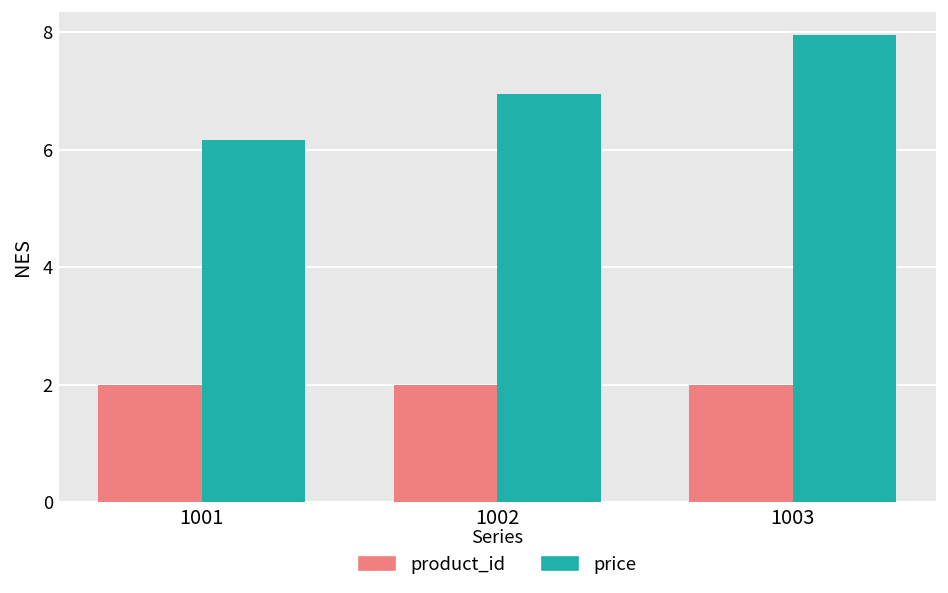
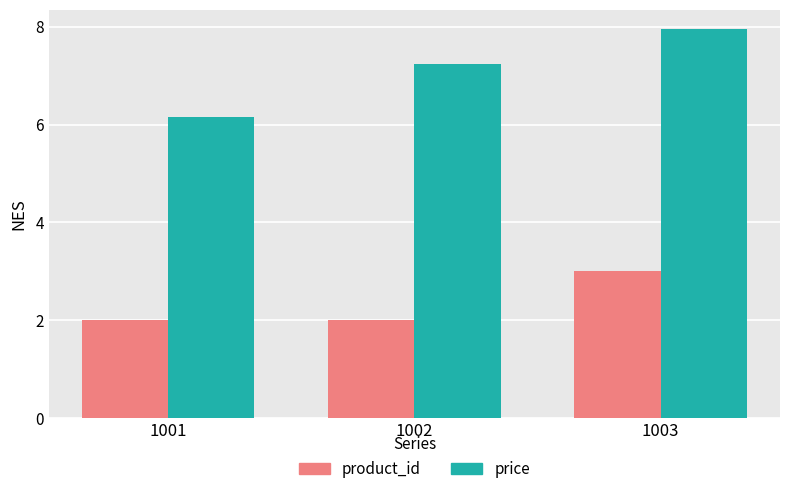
price, 1002: 7.0 -> 7.2
product_id, 1003: 2 -> 3
